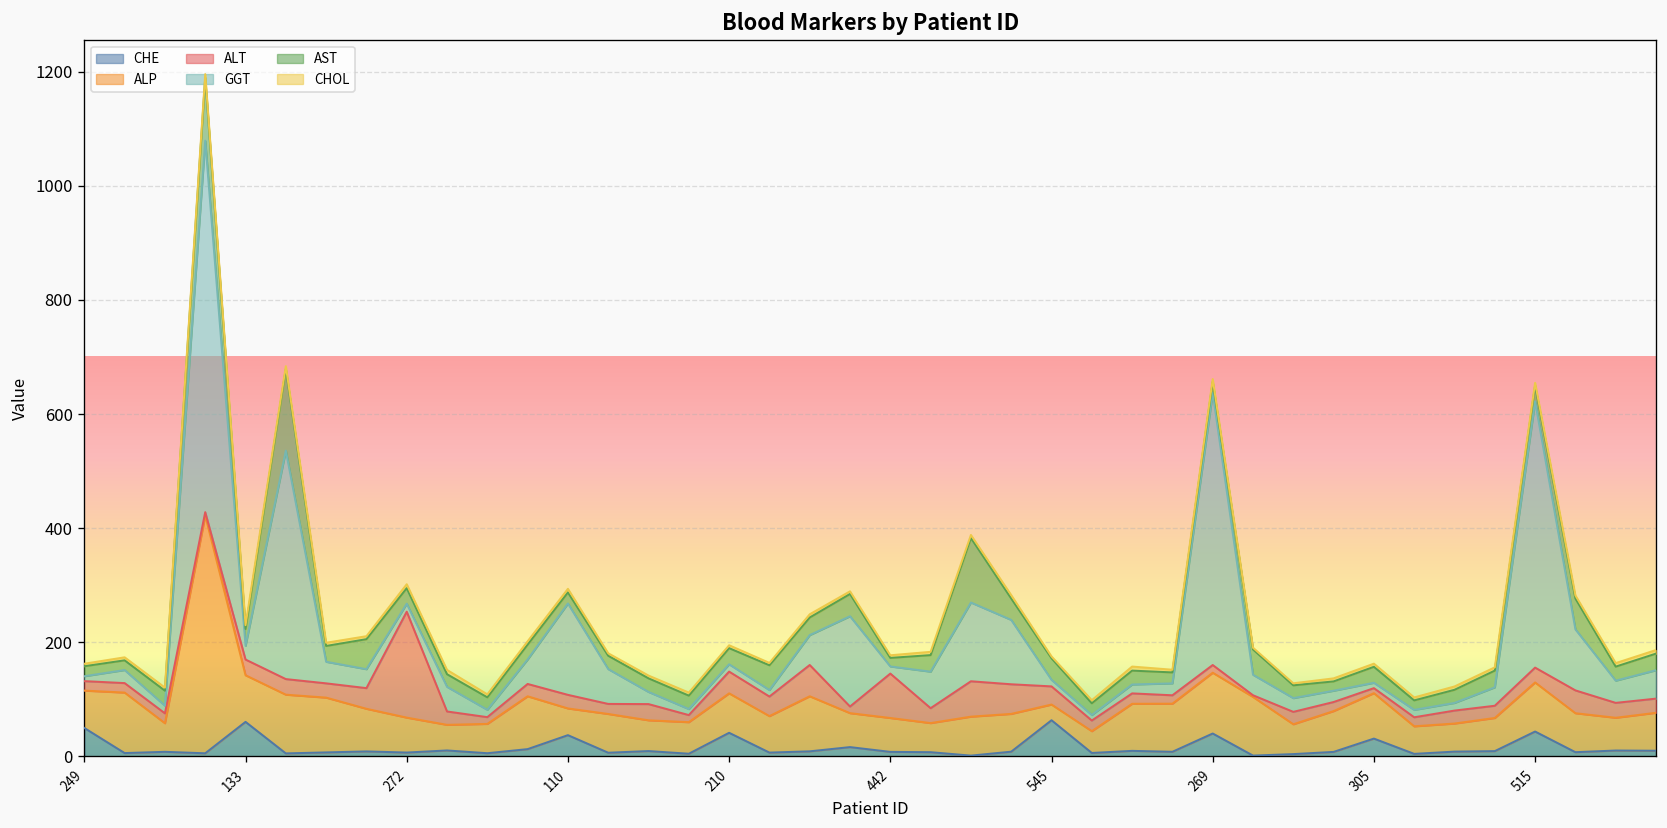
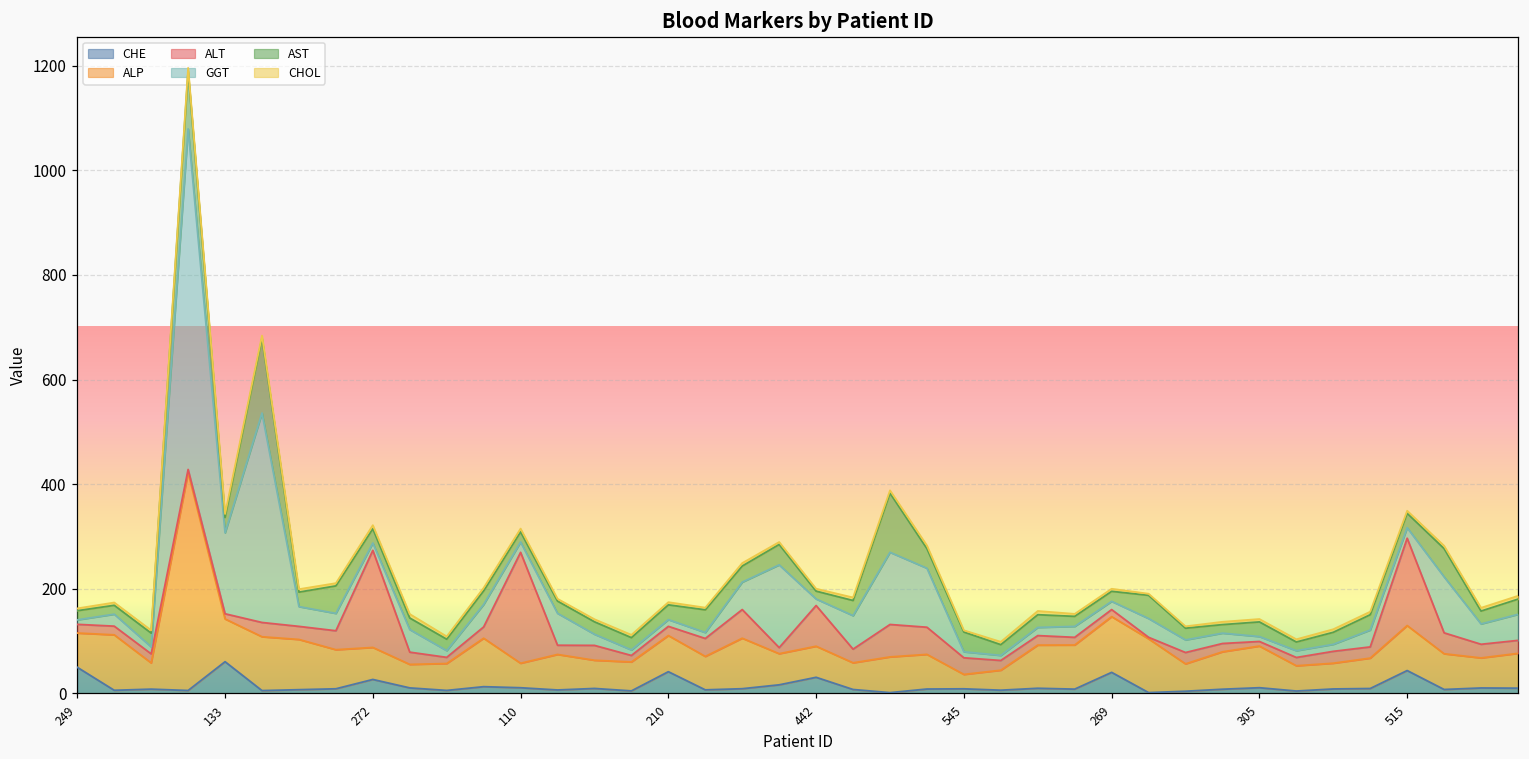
ALT, 133: 30 -> 10
GGT, 133: 20 -> 150
CHE, 272: 10 -> 30
CHE, 110: 40 -> 10
ALT, 110: 20 -> 210
GGT, 110: 160 -> 20
ALT, 210: 40 -> 20
CHE, 442: 10 -> 30
CHE, 545: 60 -> 10
GGT, 269: 480 -> 20
CHE, 305: 30 -> 10
ALT, 515: 30 -> 170
GGT, 515: 470 -> 20
